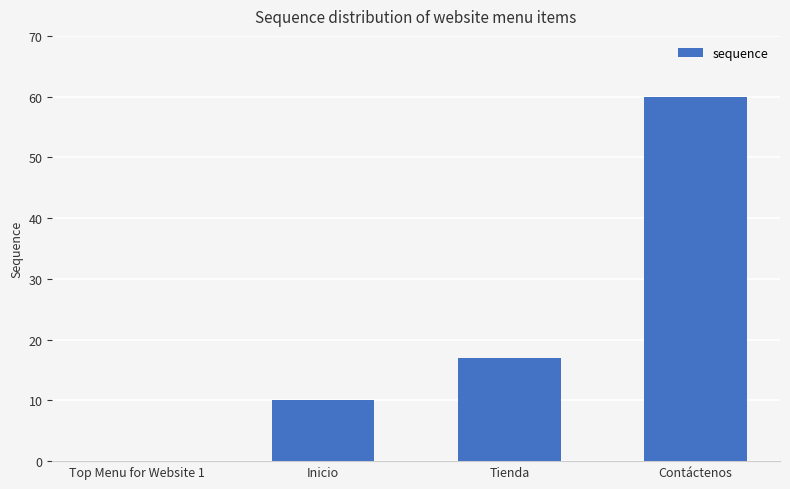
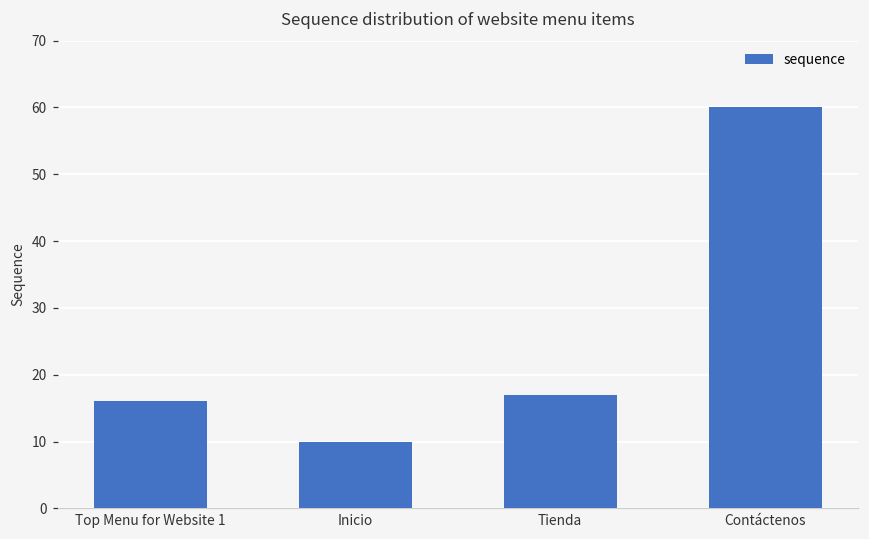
Top Menu for Website 1: 0 -> 16
